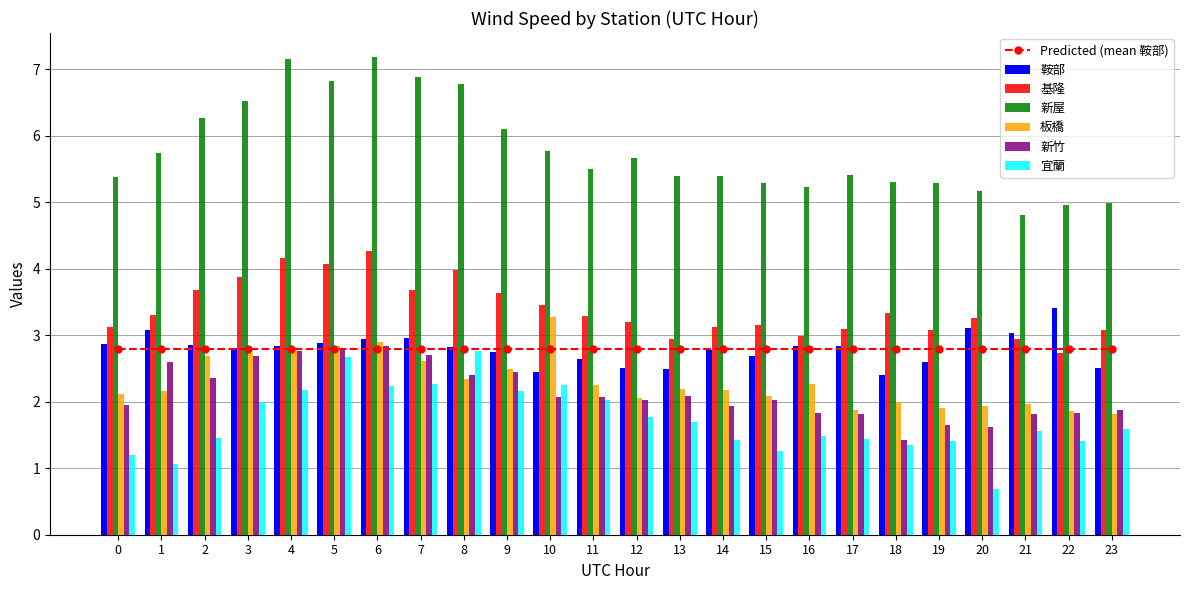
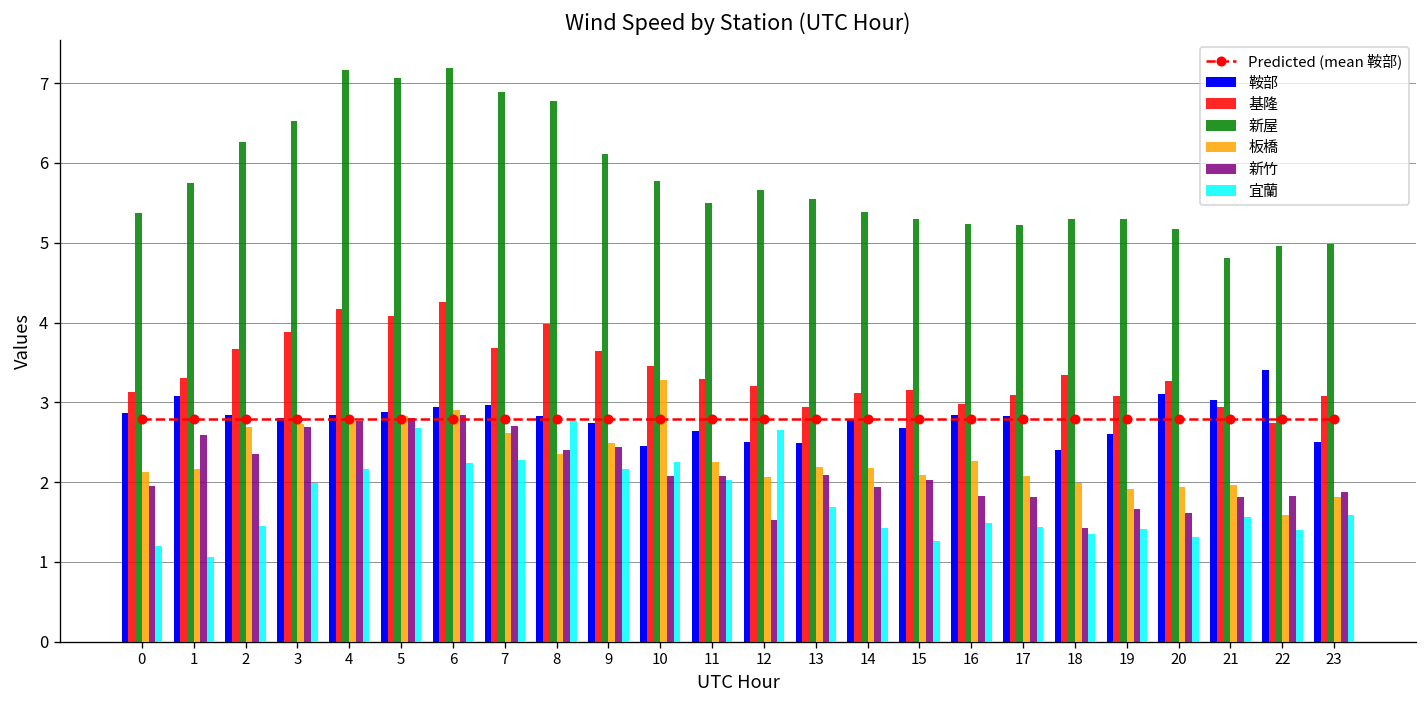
新屋, 5: 6.8 -> 7.1
新竹, 12: 2.0 -> 1.5
宜蘭, 12: 1.8 -> 2.7
新屋, 13: 5.4 -> 5.6
新屋, 17: 5.4 -> 5.2
板橋, 17: 1.9 -> 2.1
宜蘭, 20: 0.7 -> 1.3
板橋, 22: 1.9 -> 1.6
